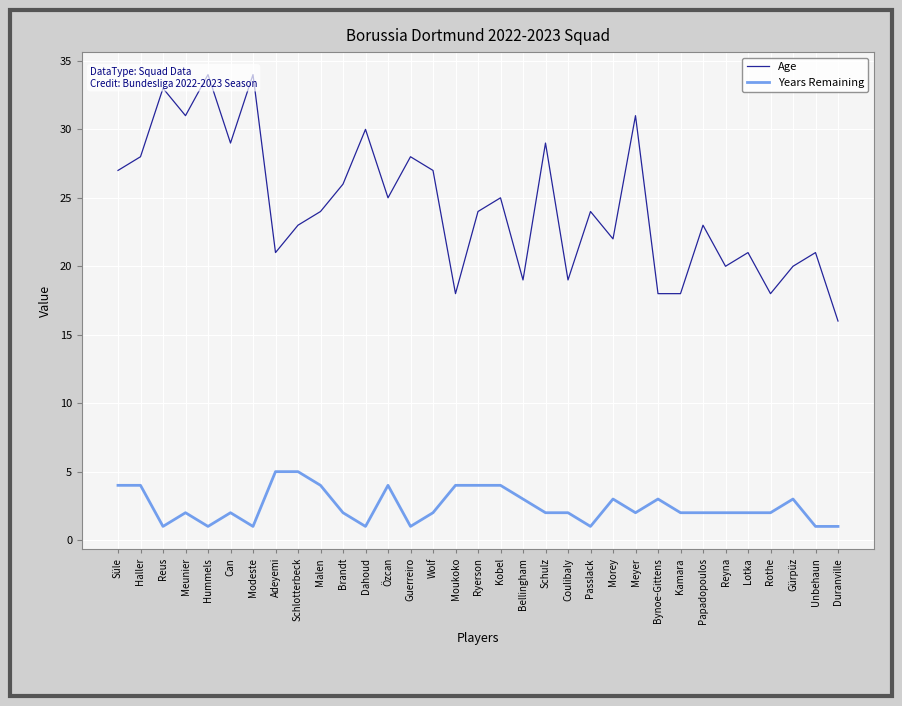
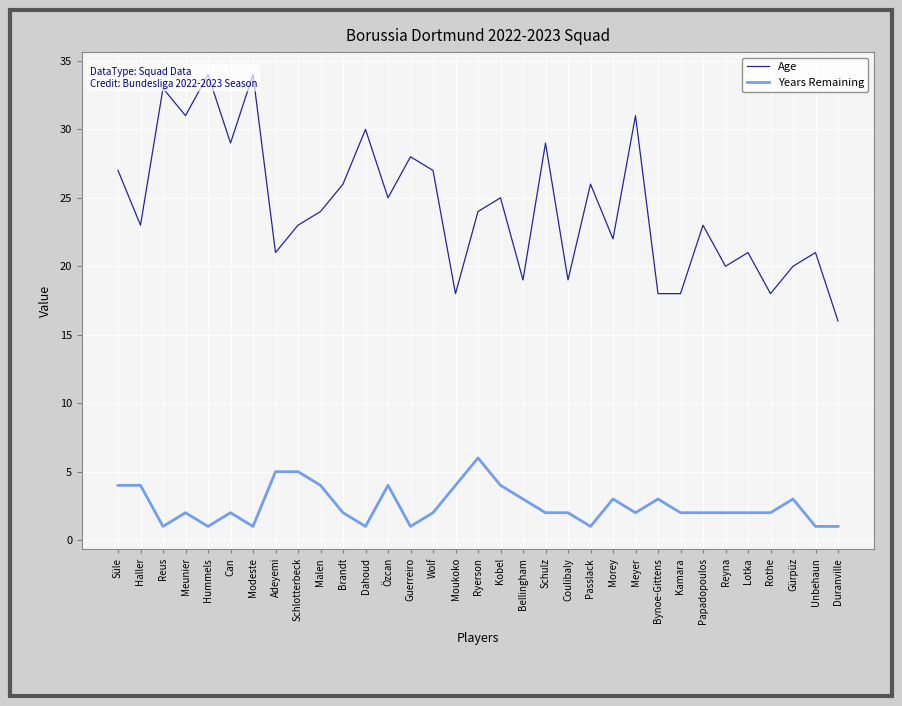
Age, Haller: 28 -> 23
Years Remaining, Ryerson: 4 -> 6
Age, Passlack: 24 -> 26
